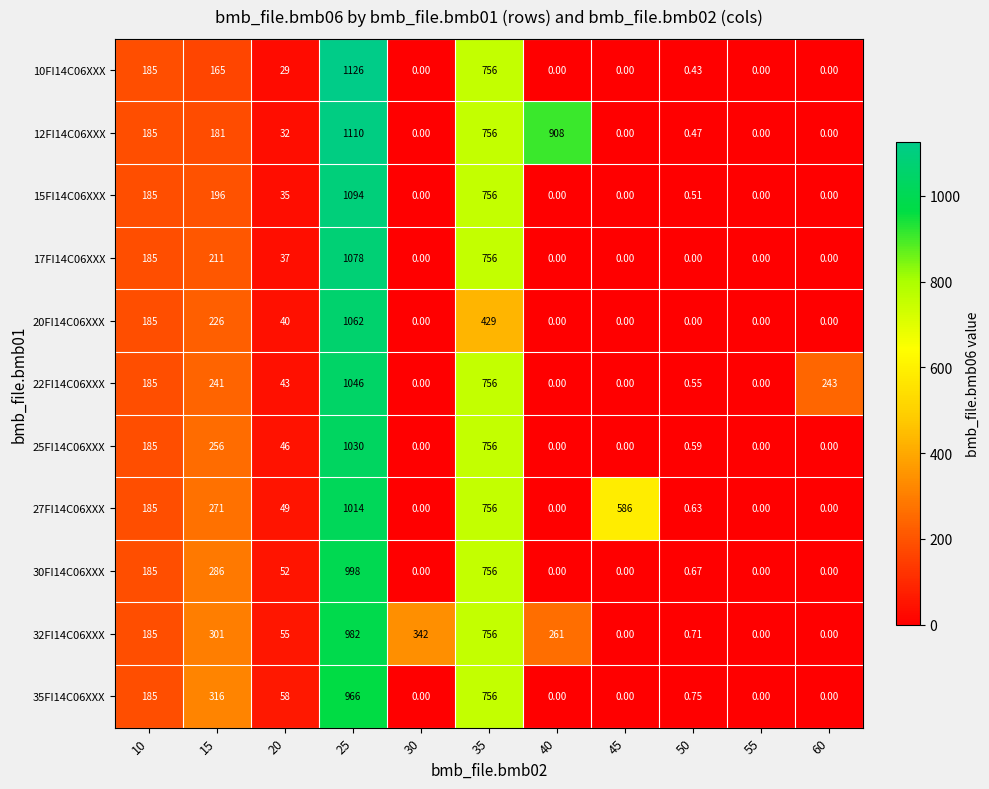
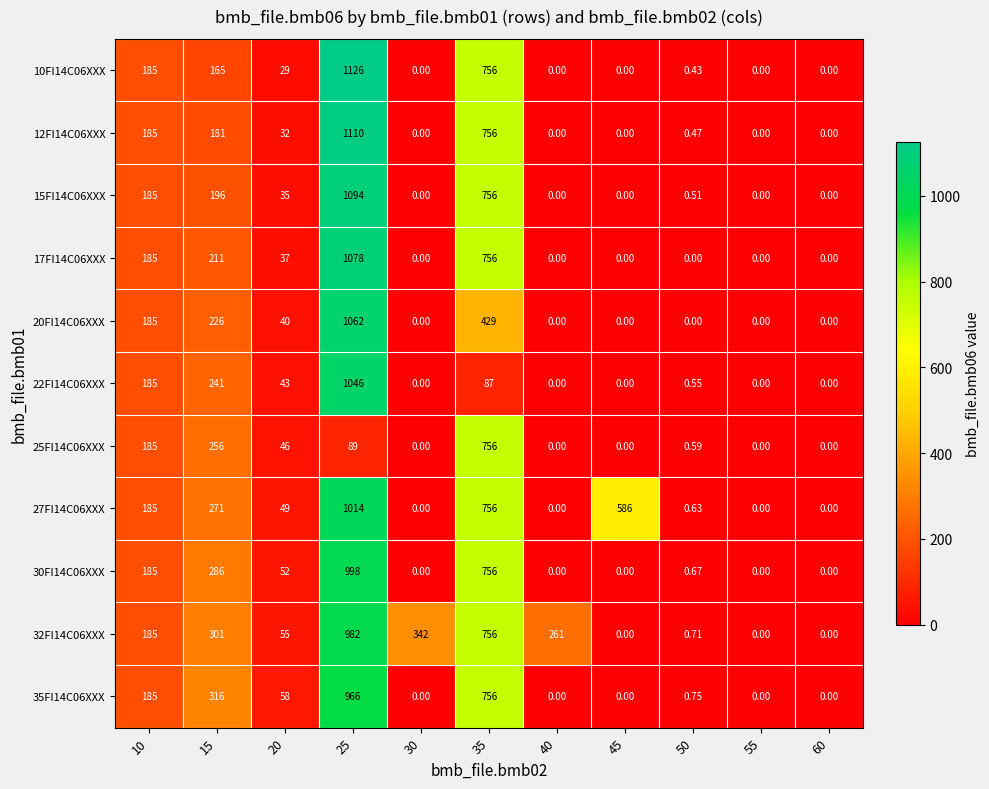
12FI14C06XXX, 40: 908 -> 0.00
22FI14C06XXX, 35: 756 -> 87
22FI14C06XXX, 60: 243 -> 0.00
25FI14C06XXX, 25: 1030 -> 89
